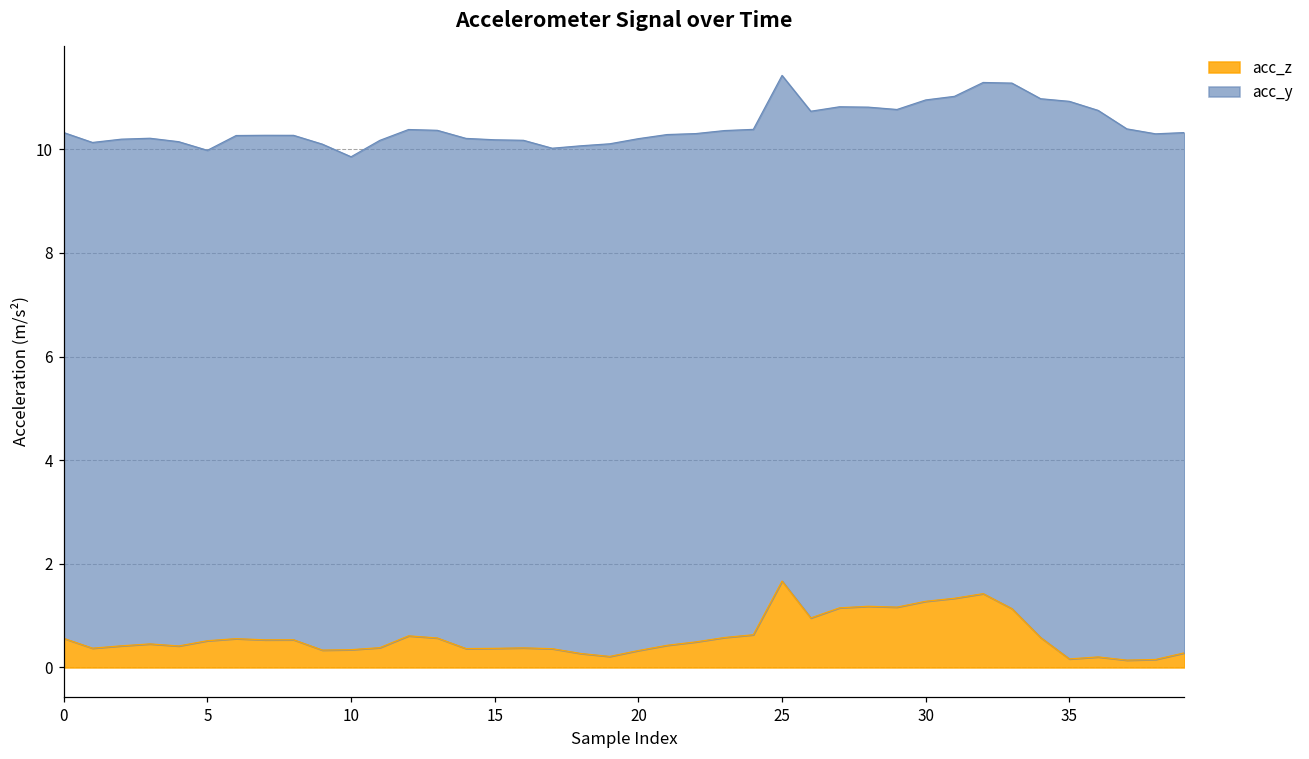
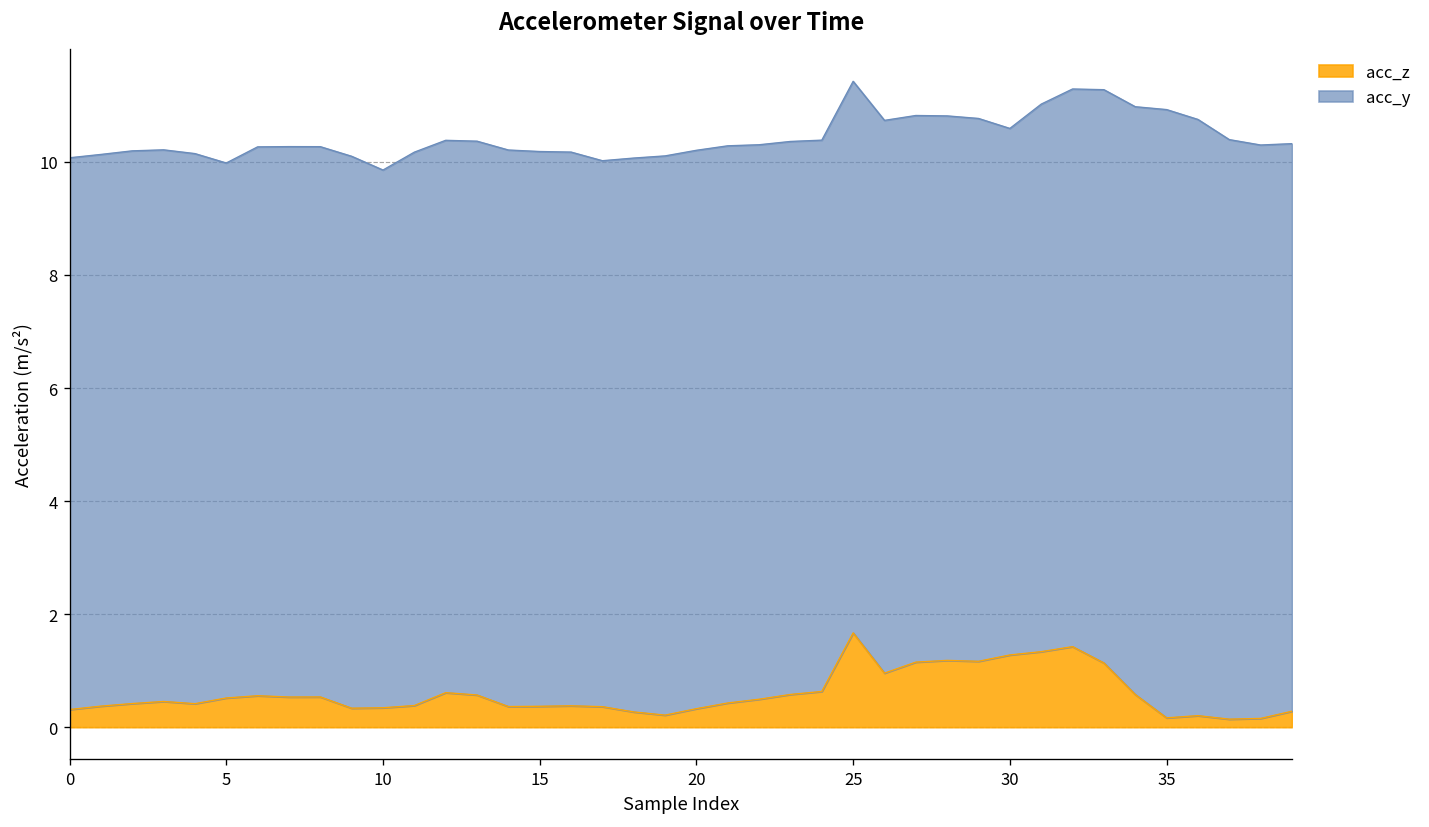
acc_z, 0: 0.6 -> 0.3
acc_y, 30: 9.7 -> 9.3
